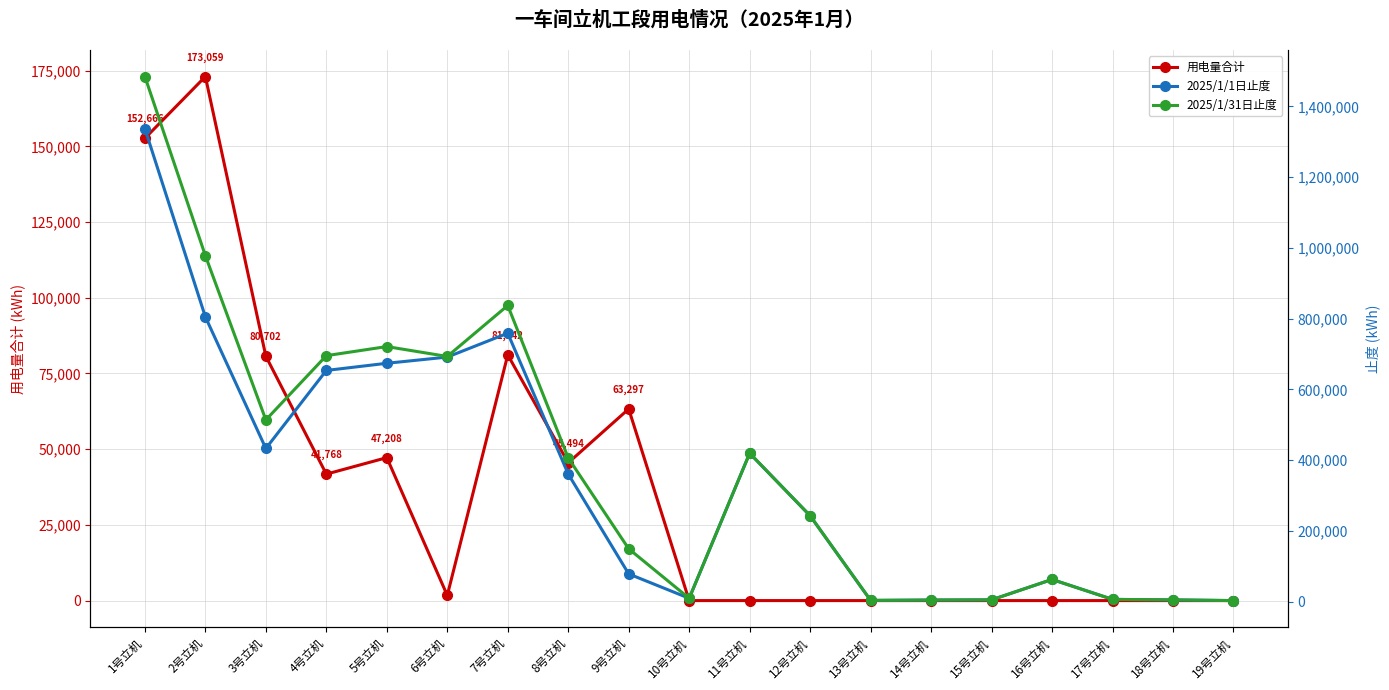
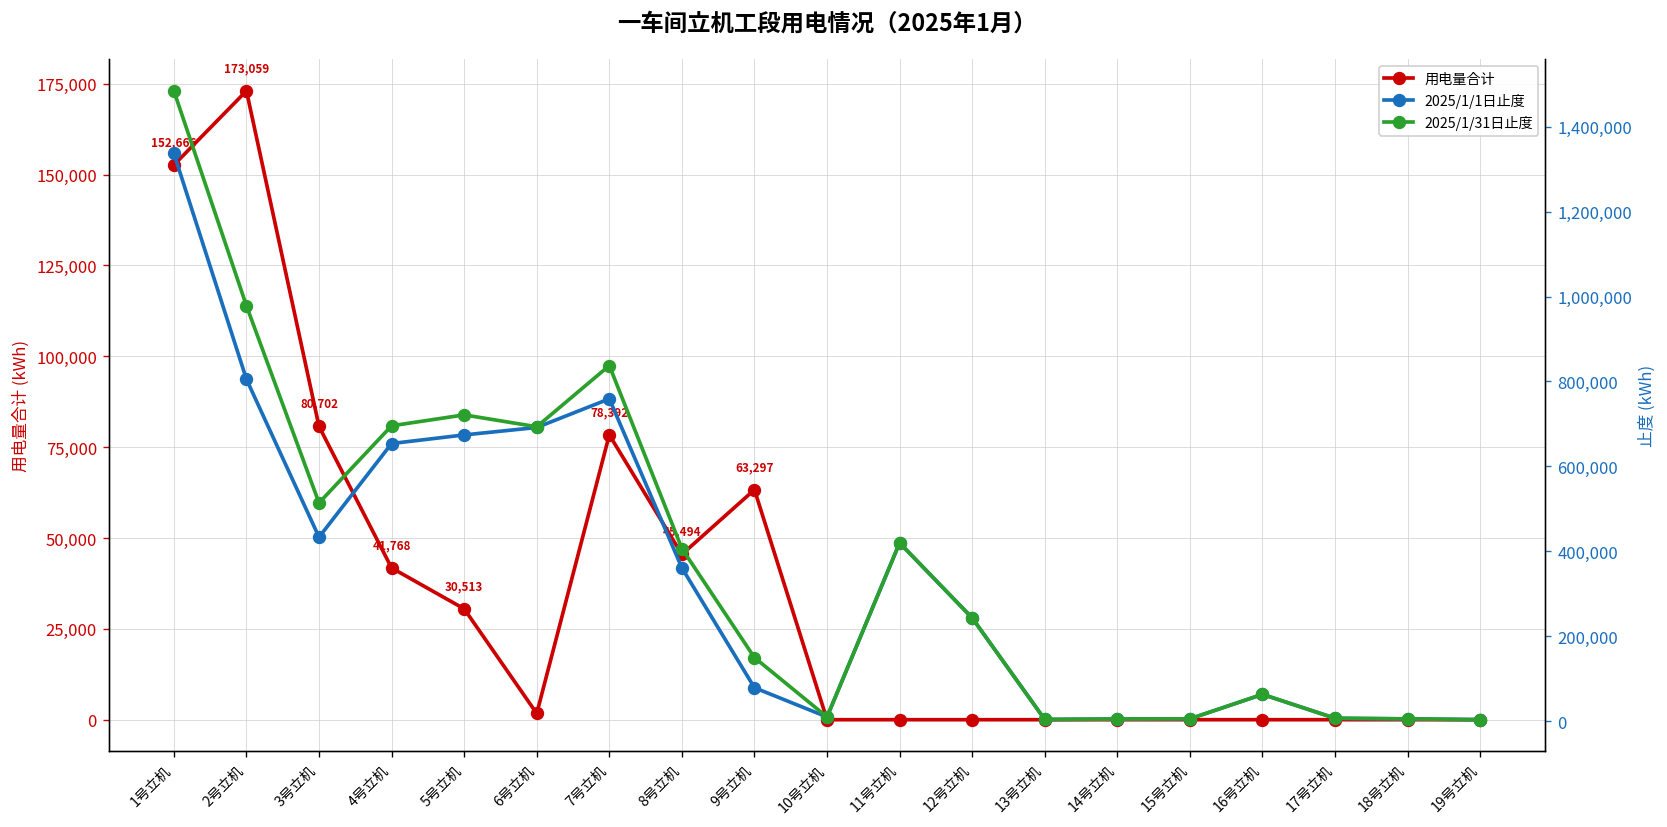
用电量合计, 5号立机: 47,208 -> 30,513
用电量合计, 7号立机: 81,142 -> 78,392
